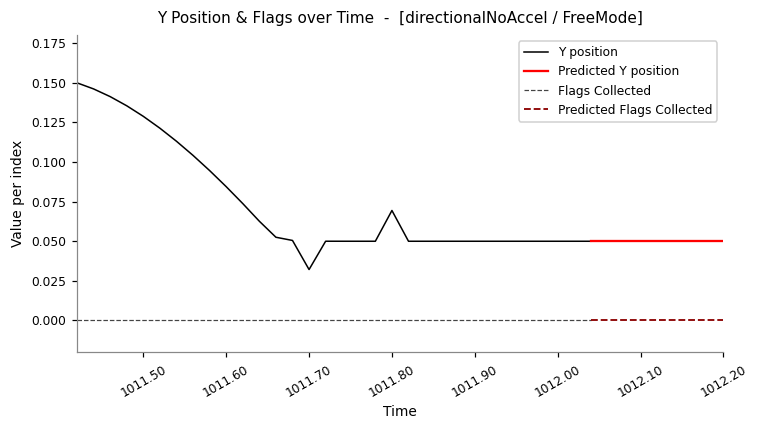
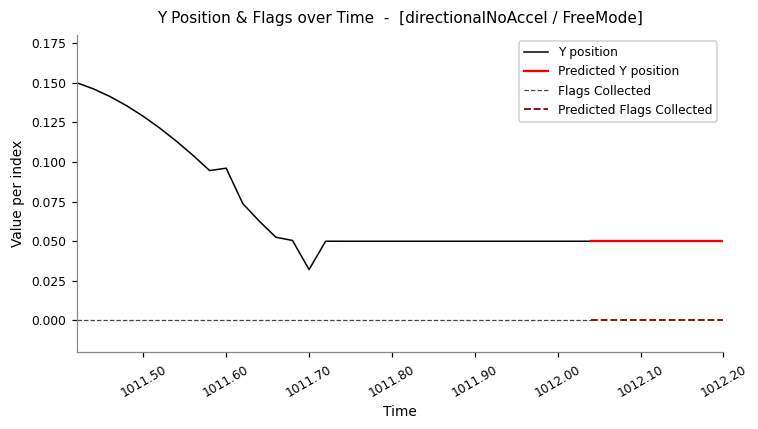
Y position, 1011.60: 0.084 -> 0.096
Y position, 1011.80: 0.069 -> 0.050
